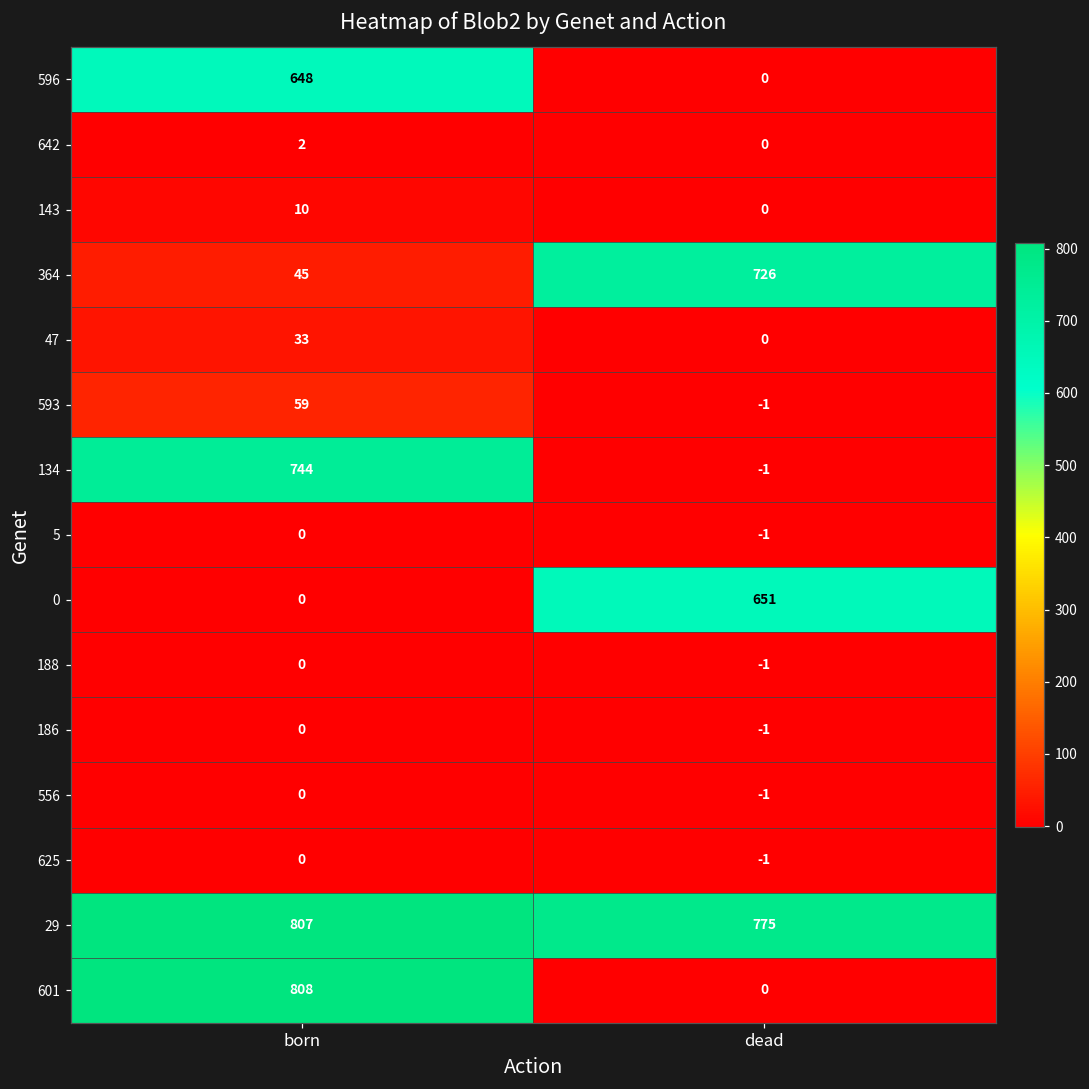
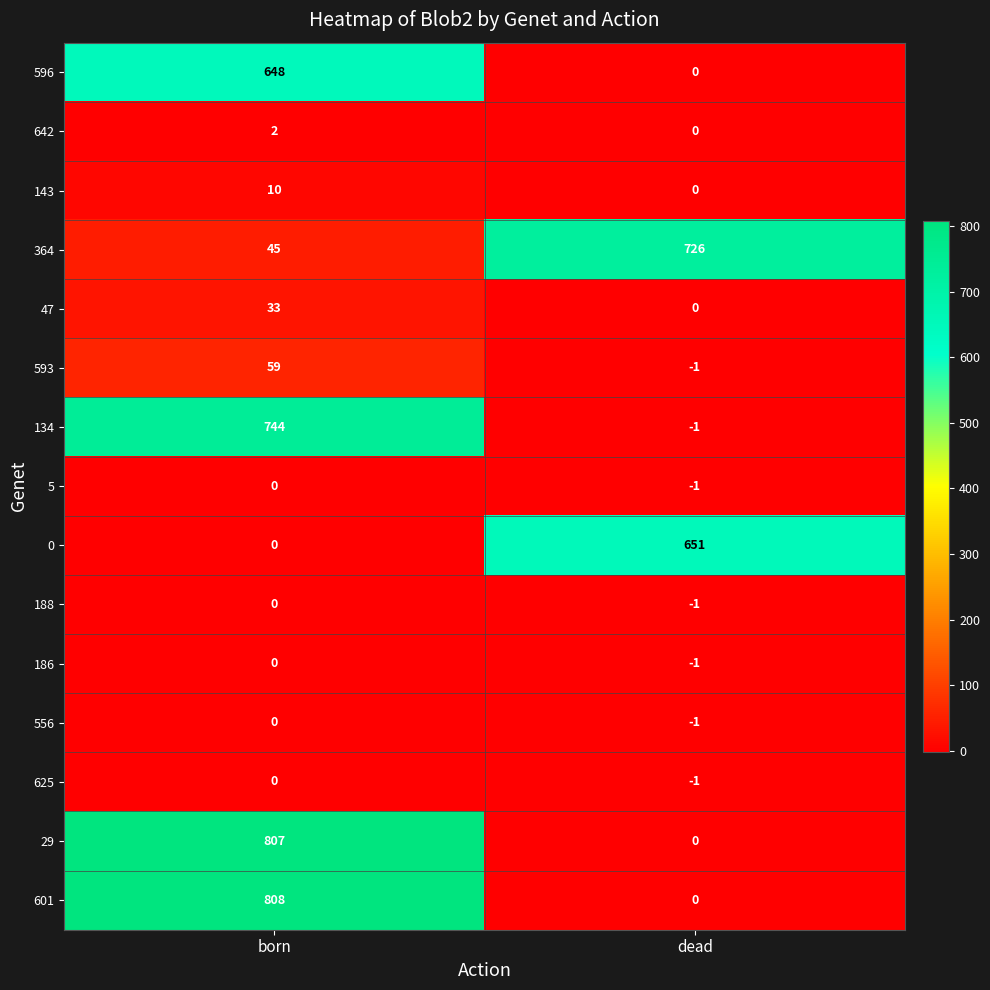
29, dead: 775 -> 0
